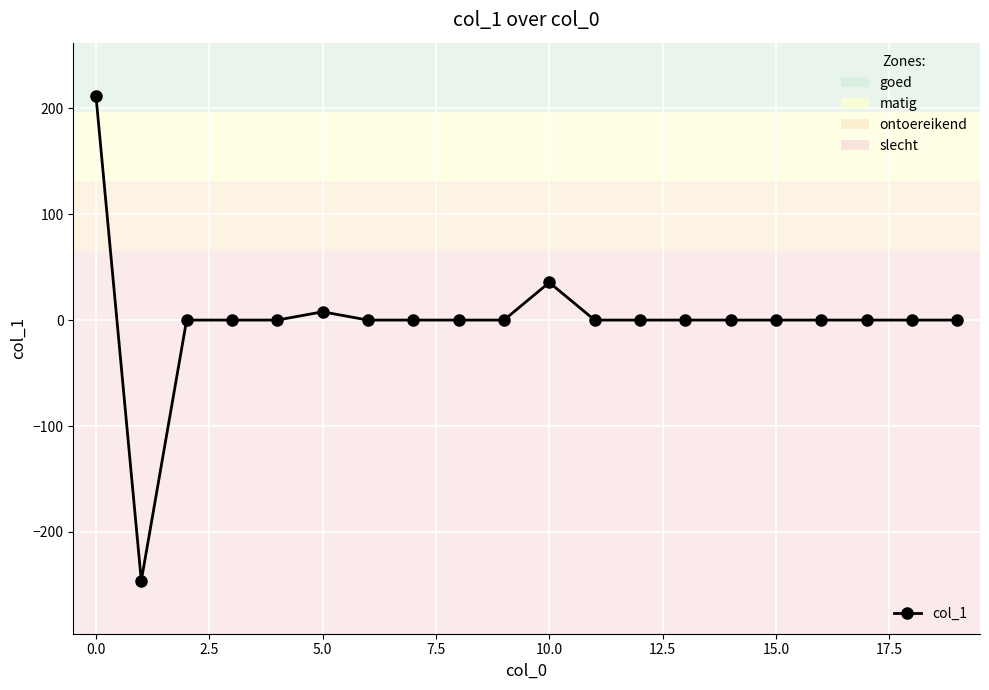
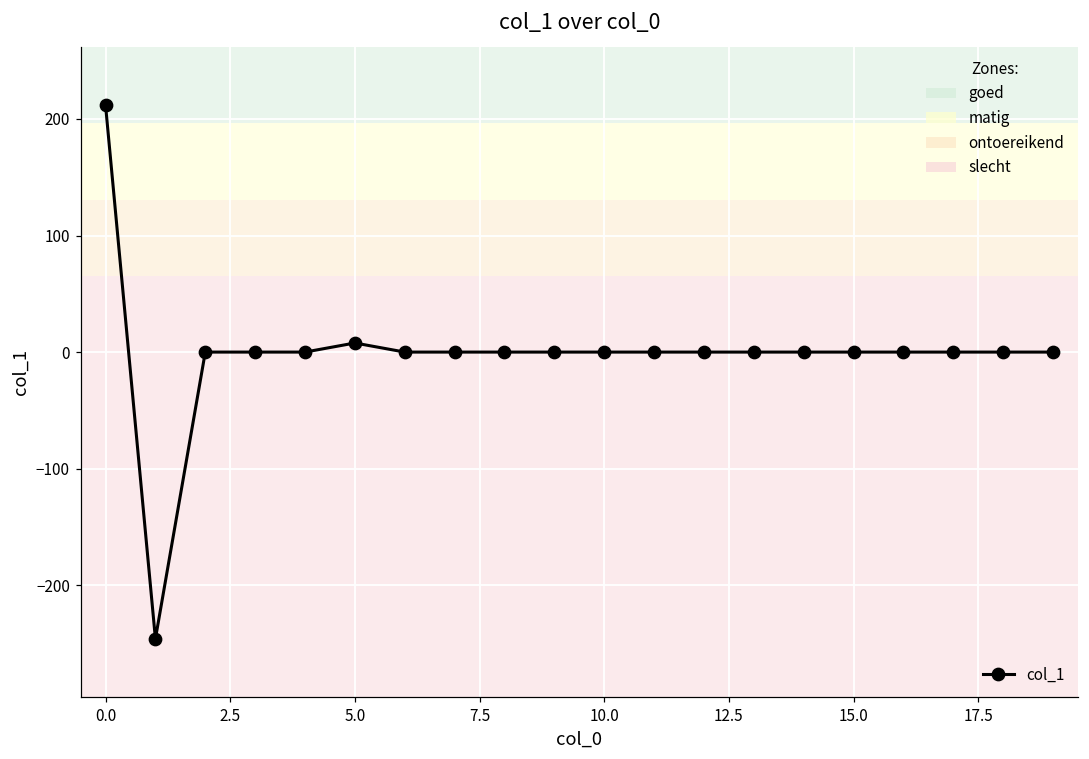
10.0: 36 -> 0
